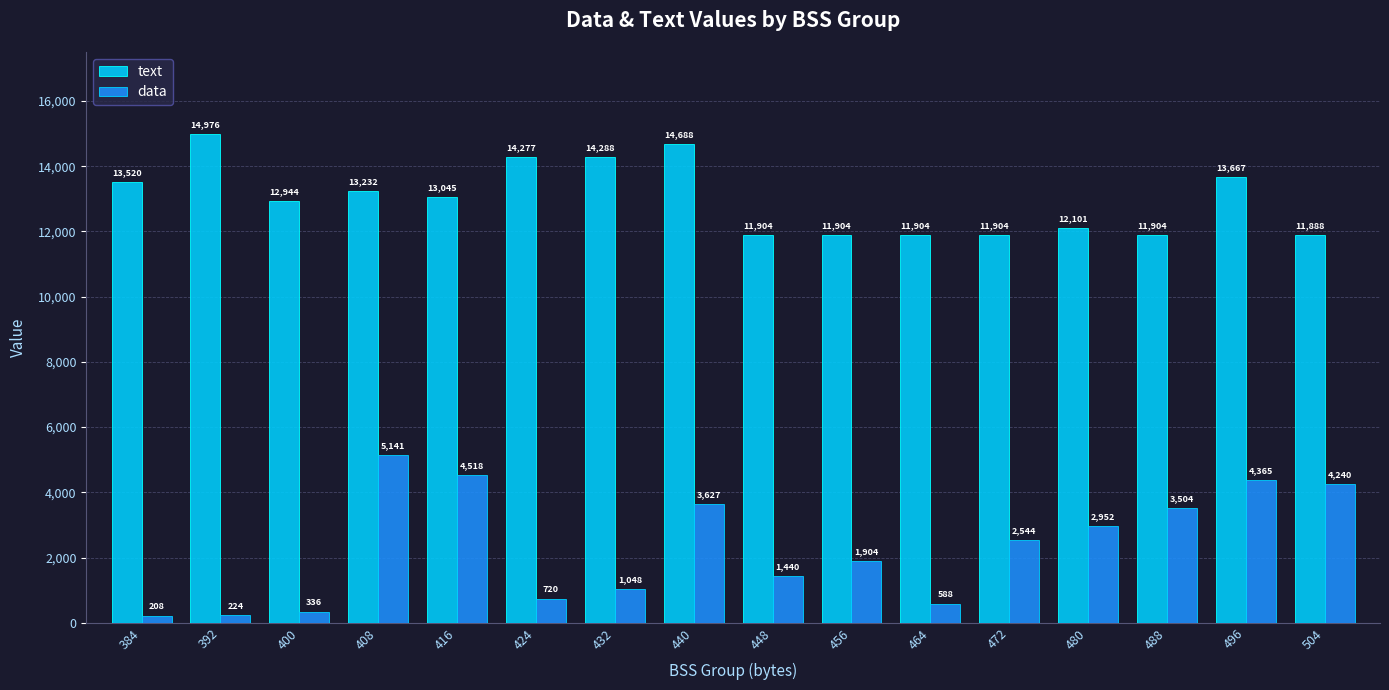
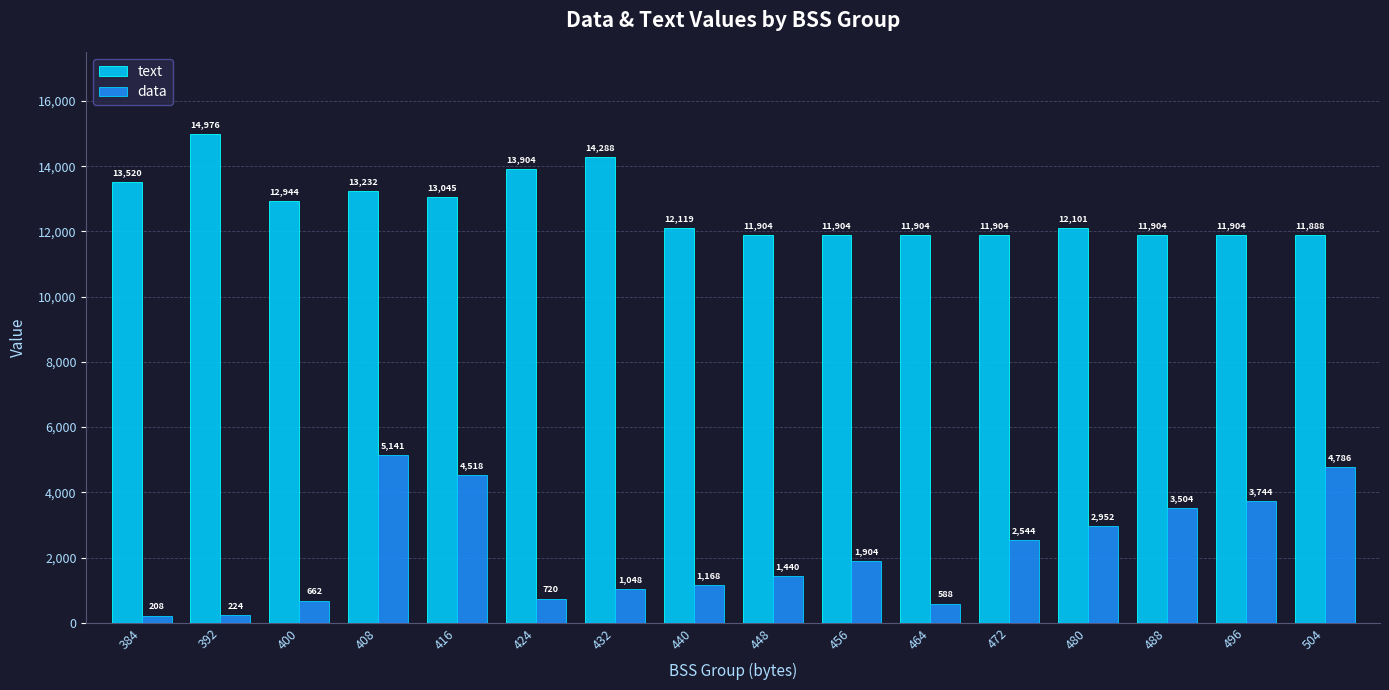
data, 400: 336 -> 662
text, 424: 14,277 -> 13,904
text, 440: 14,688 -> 12,119
data, 440: 3,627 -> 1,168
text, 496: 13,667 -> 11,904
data, 496: 4,365 -> 3,744
data, 504: 4,240 -> 4,786
